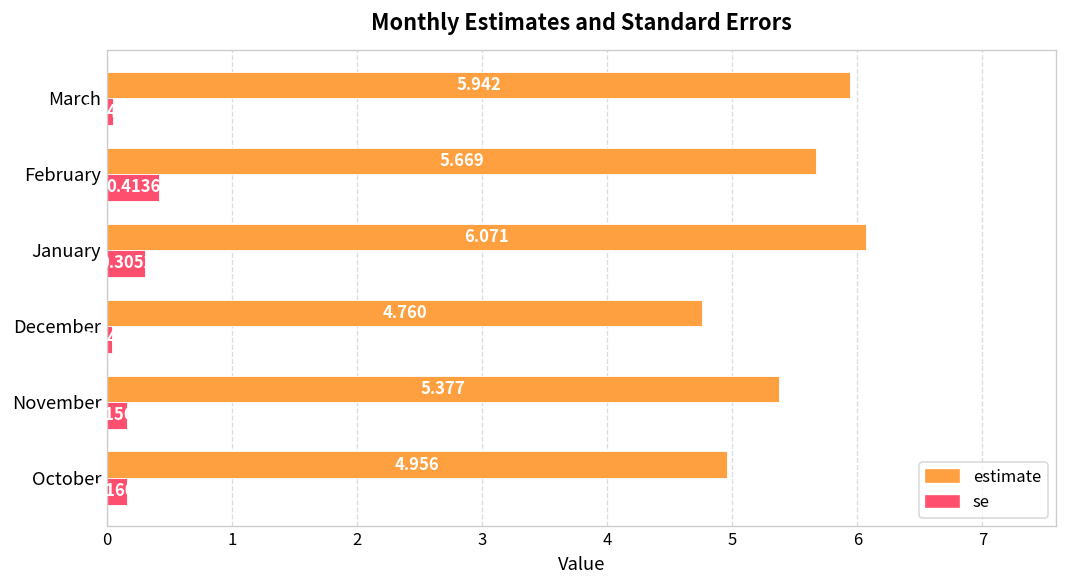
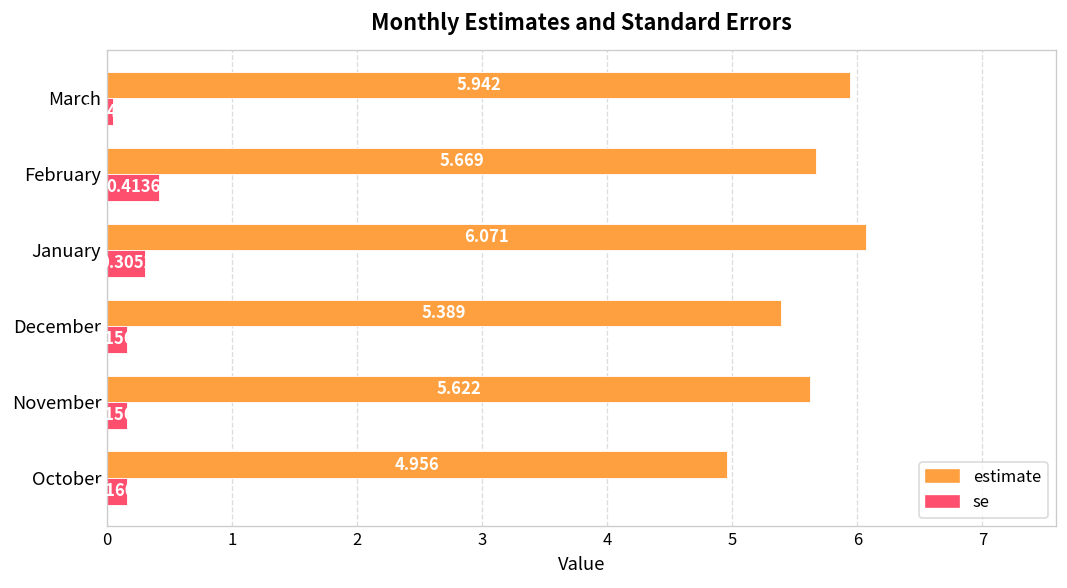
estimate, December: 4.760 -> 5.389
se, December: 0.04 -> 0.16
estimate, November: 5.377 -> 5.622
